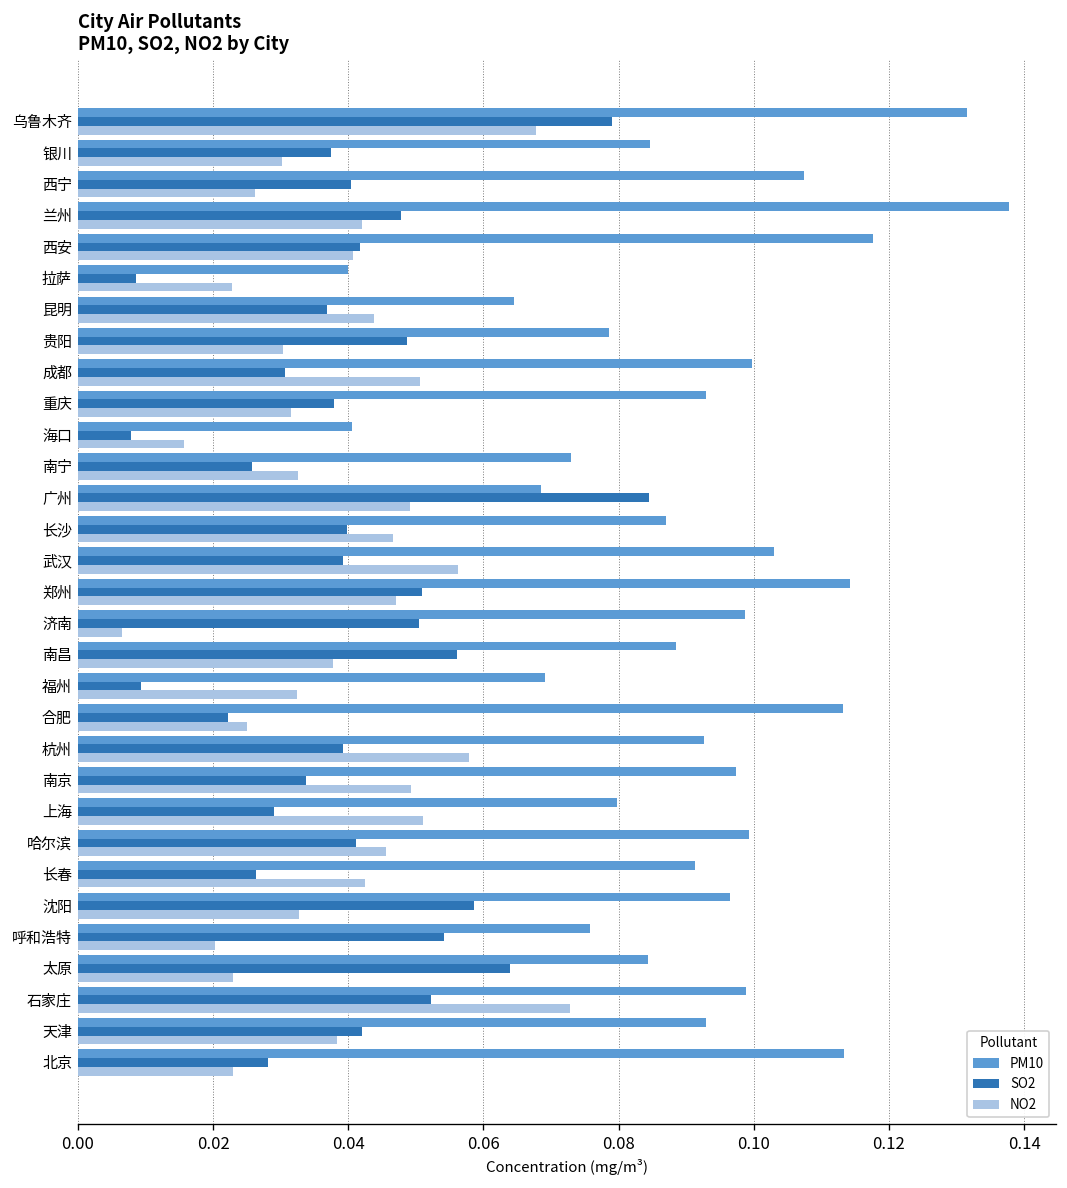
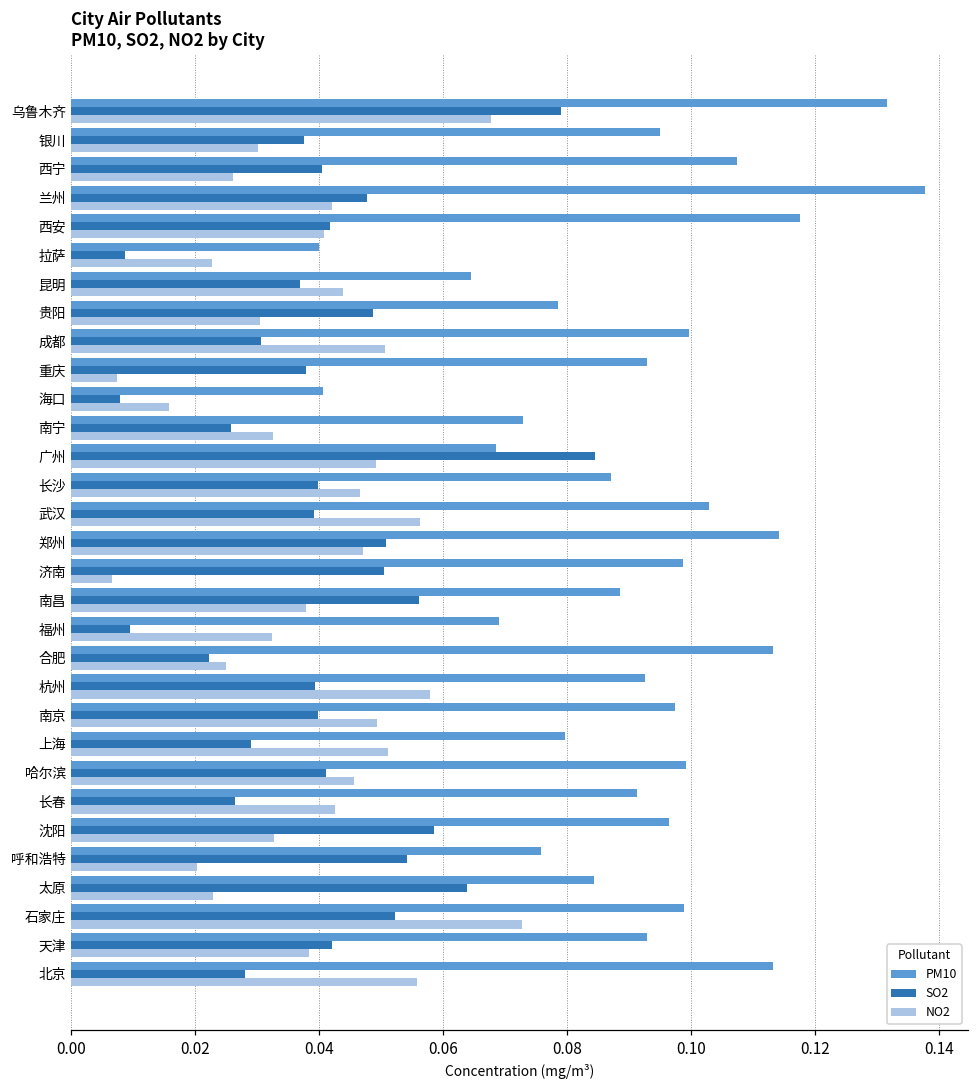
PM10, 银川: 0.085 -> 0.095
NO2, 重庆: 0.031 -> 0.007
SO2, 南京: 0.034 -> 0.040
NO2, 北京: 0.023 -> 0.056
